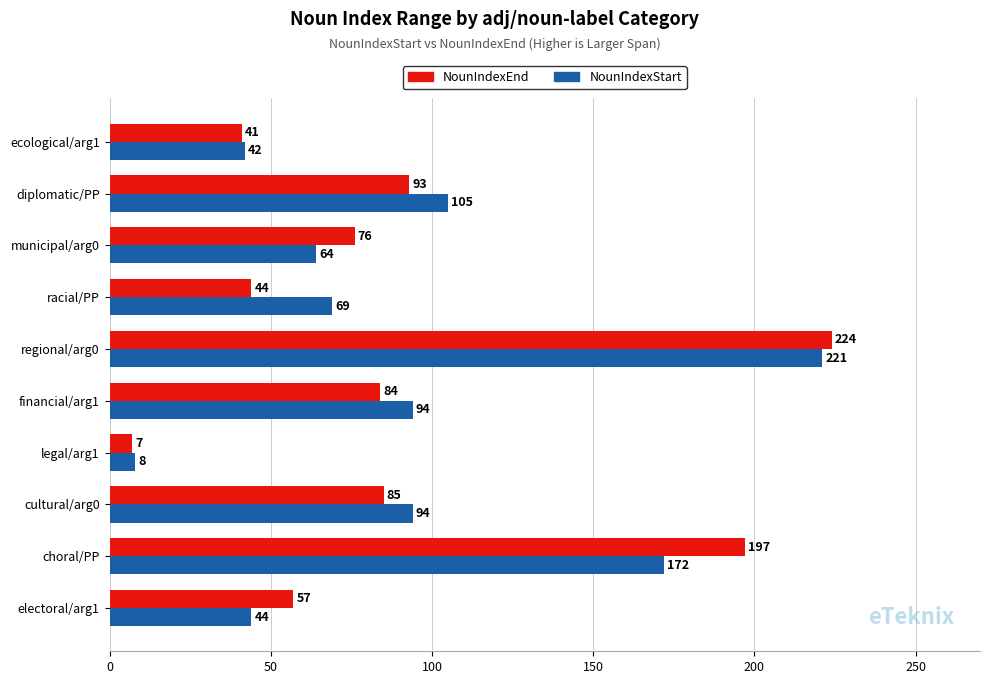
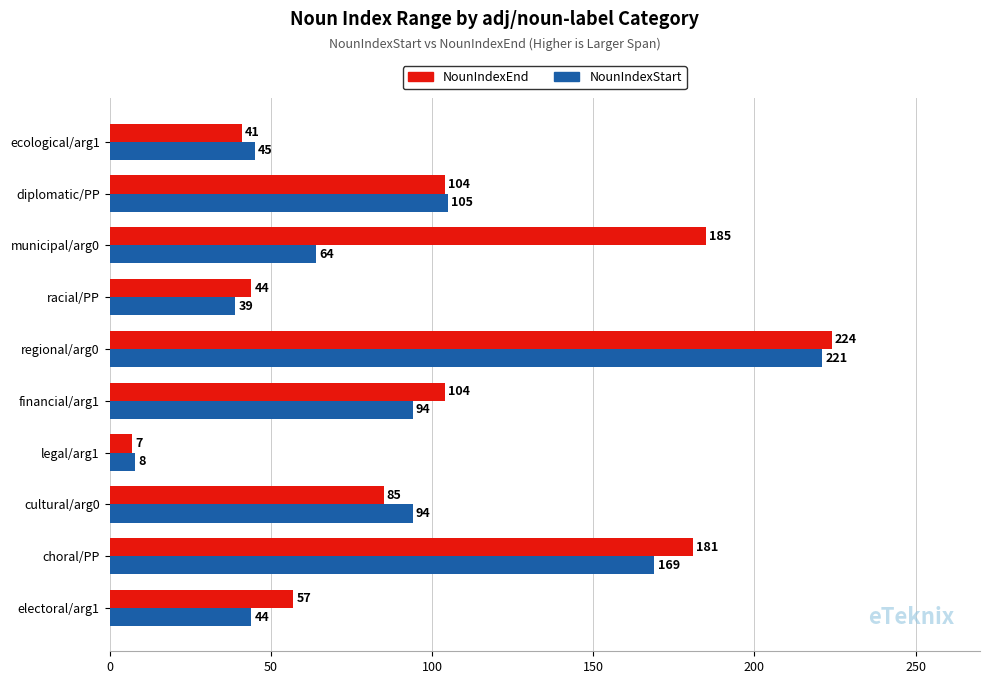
NounIndexStart, ecological/arg1: 42 -> 45
NounIndexEnd, diplomatic/PP: 93 -> 104
NounIndexEnd, municipal/arg0: 76 -> 185
NounIndexStart, racial/PP: 69 -> 39
NounIndexEnd, financial/arg1: 84 -> 104
NounIndexEnd, choral/PP: 197 -> 181
NounIndexStart, choral/PP: 172 -> 169
